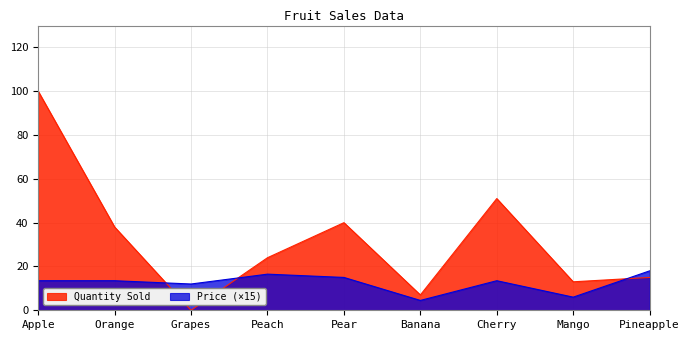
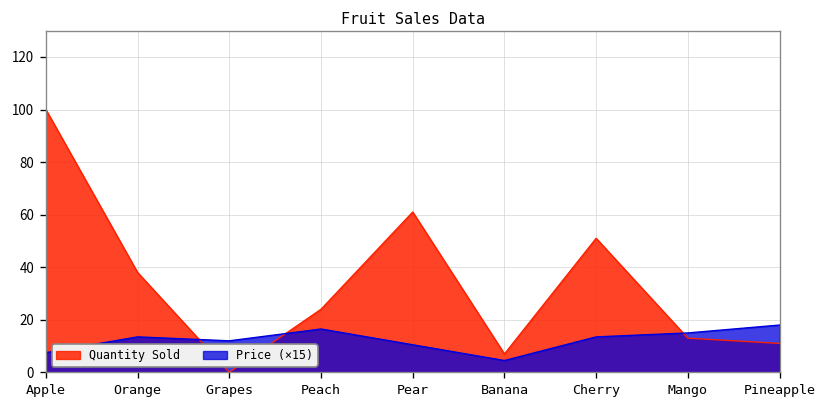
Price (×15), Apple: 14 -> 8
Quantity Sold, Pear: 40 -> 61
Price (×15), Pear: 15 -> 11
Price (×15), Mango: 6 -> 15
Quantity Sold, Pineapple: 15 -> 11
